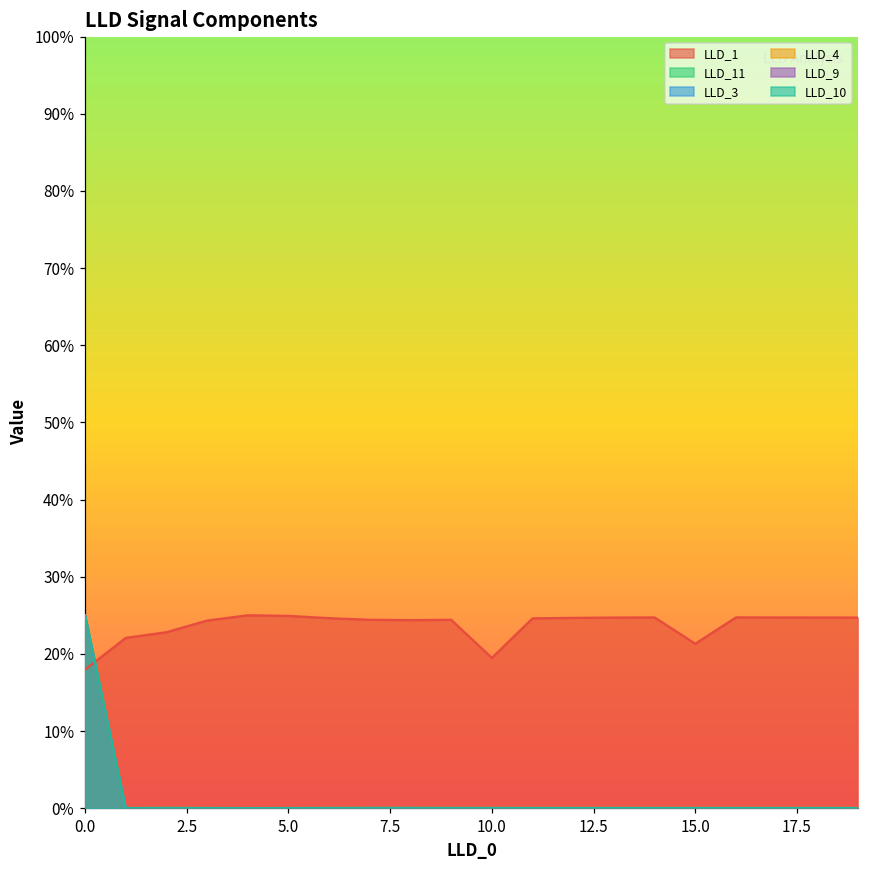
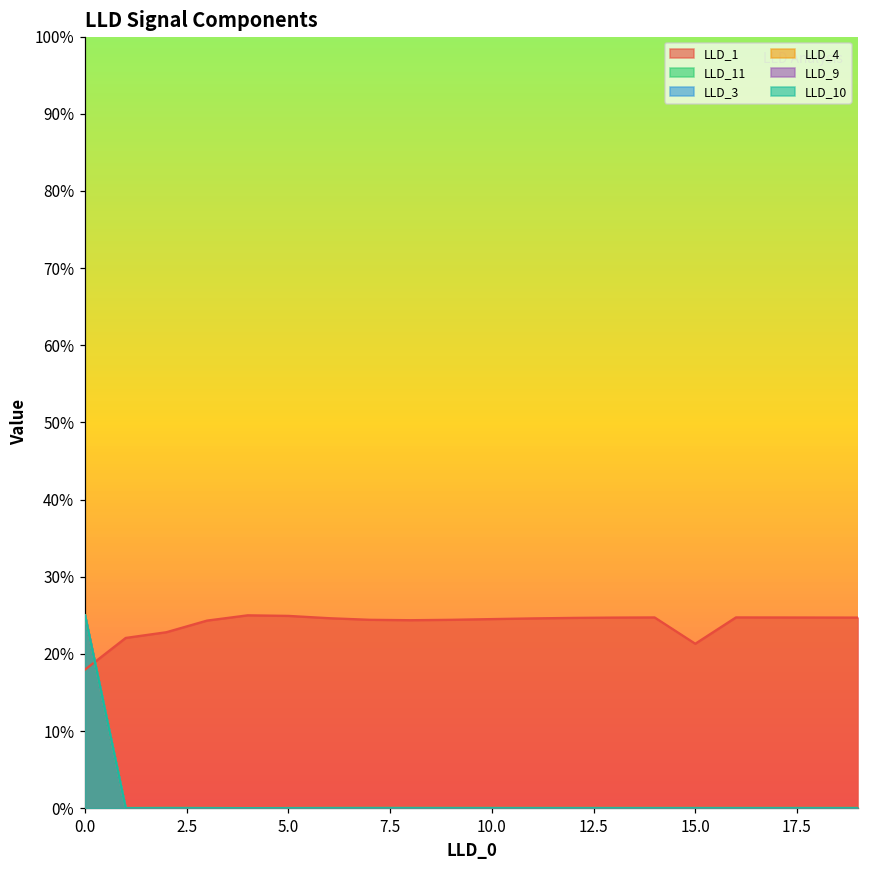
LLD_1, 10.0: 19% -> 25%
